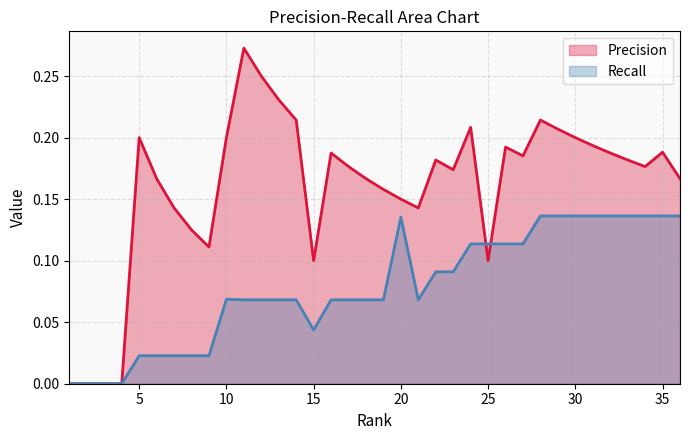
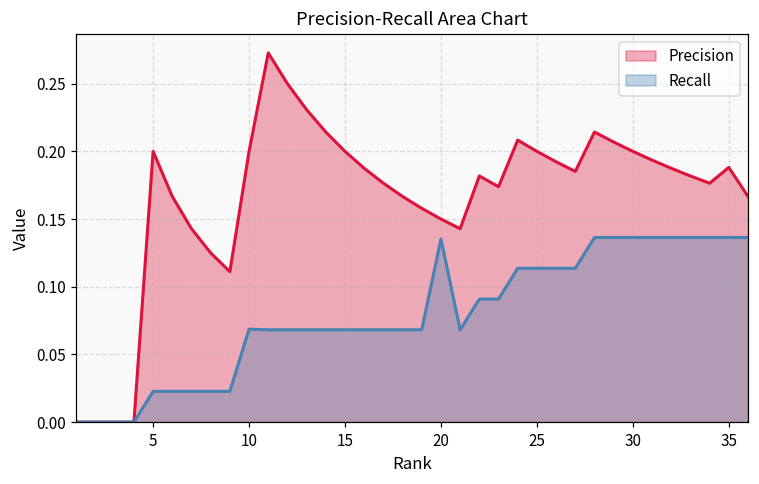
Precision, 15: 0.1 -> 0.2
Recall, 15: 0.044 -> 0.068
Precision, 25: 0.1 -> 0.2
